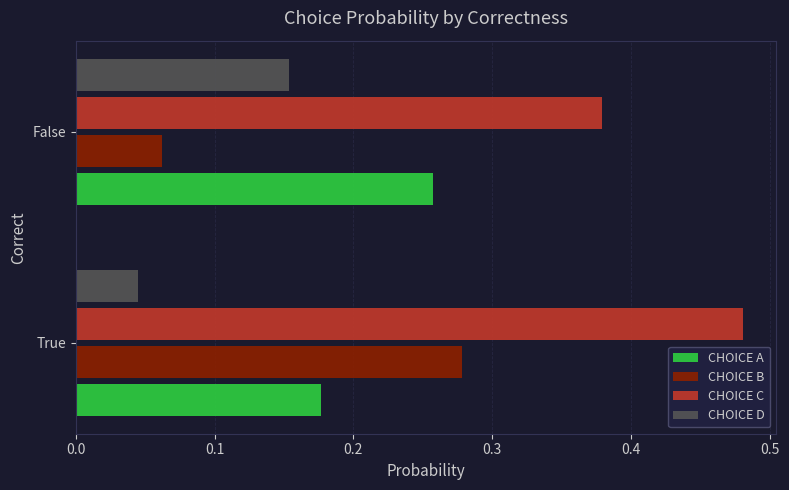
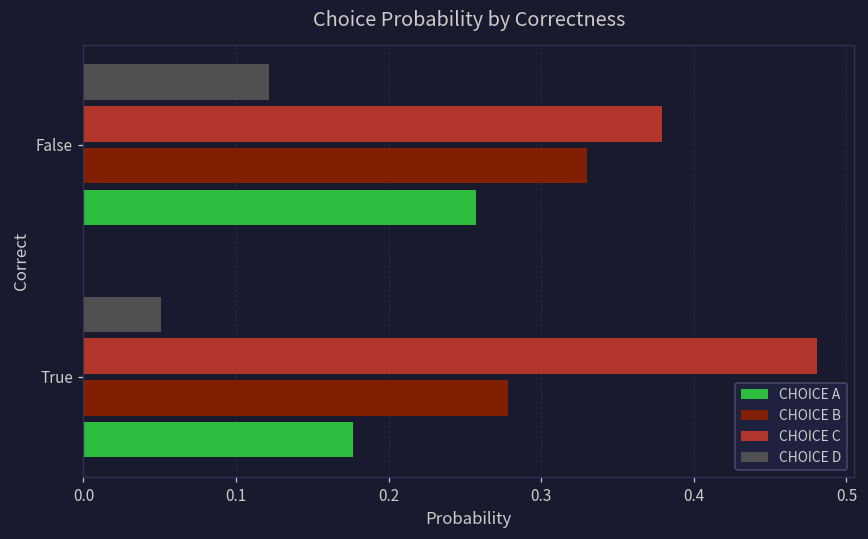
CHOICE D, False: 0.154 -> 0.121
CHOICE B, False: 0.062 -> 0.330
CHOICE D, True: 0.045 -> 0.051
